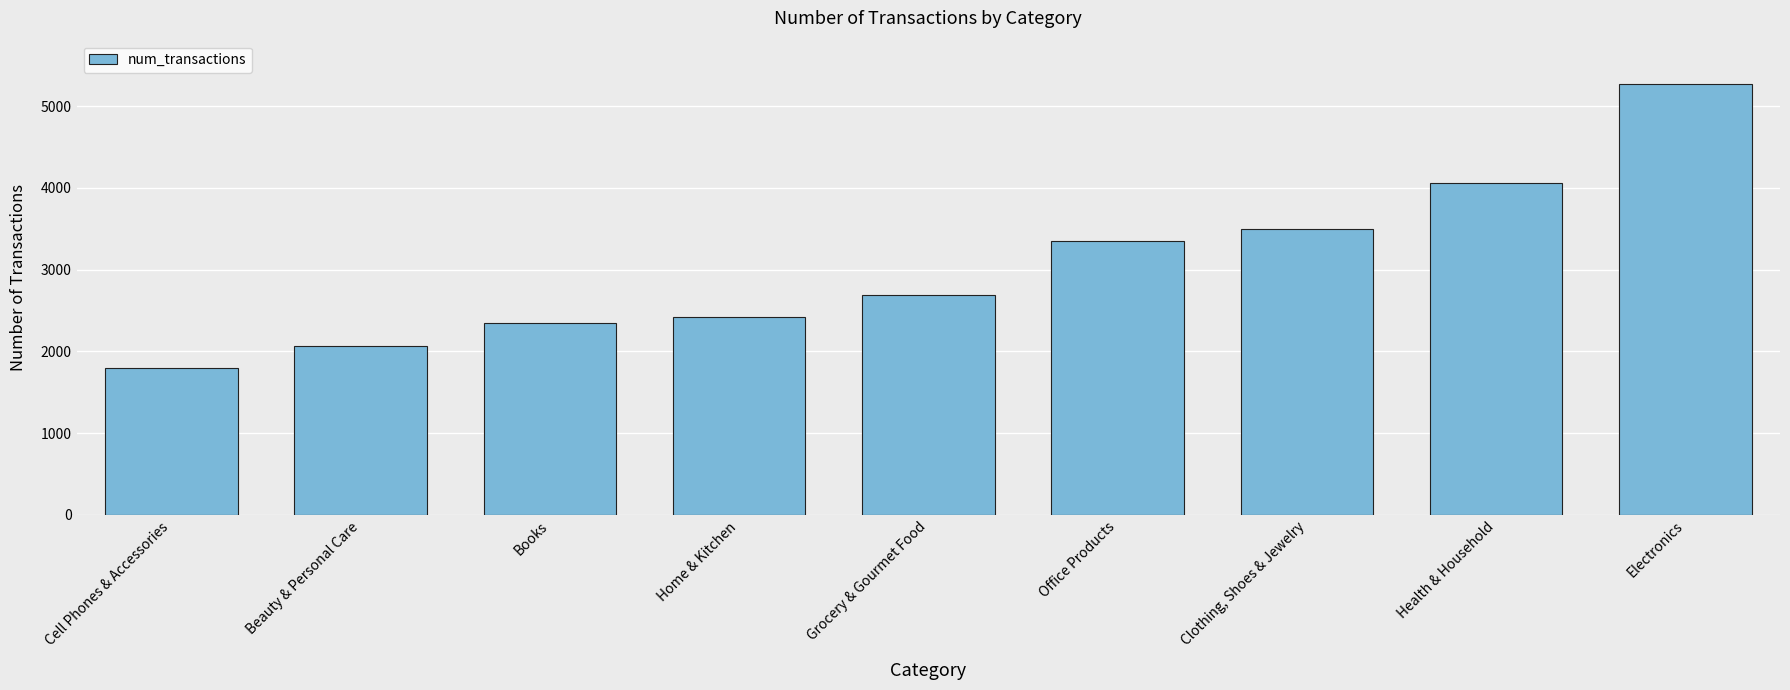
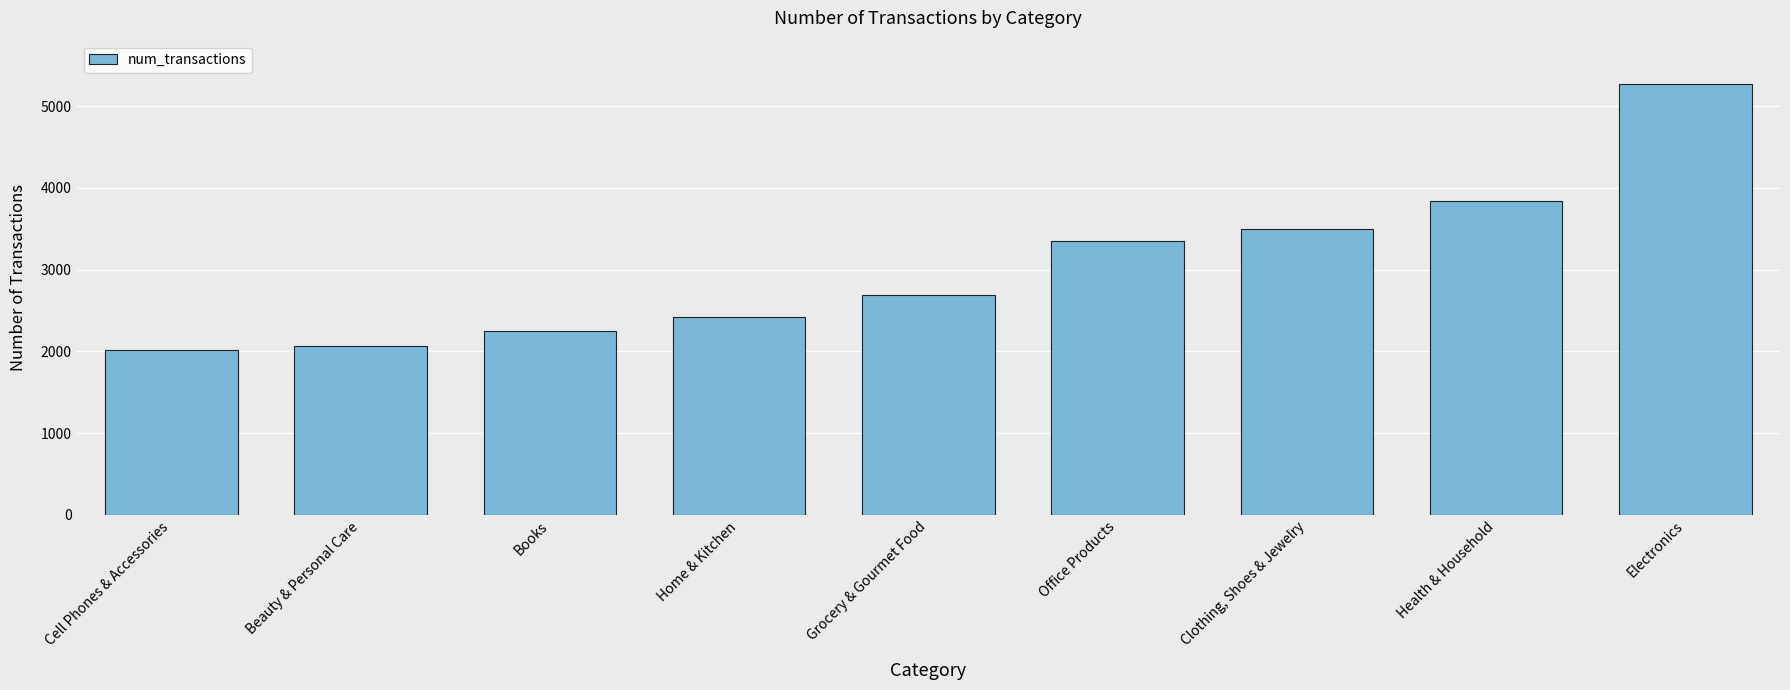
Cell Phones & Accessories: 1800 -> 2000
Books: 2300 -> 2200
Health & Household: 4100 -> 3800
